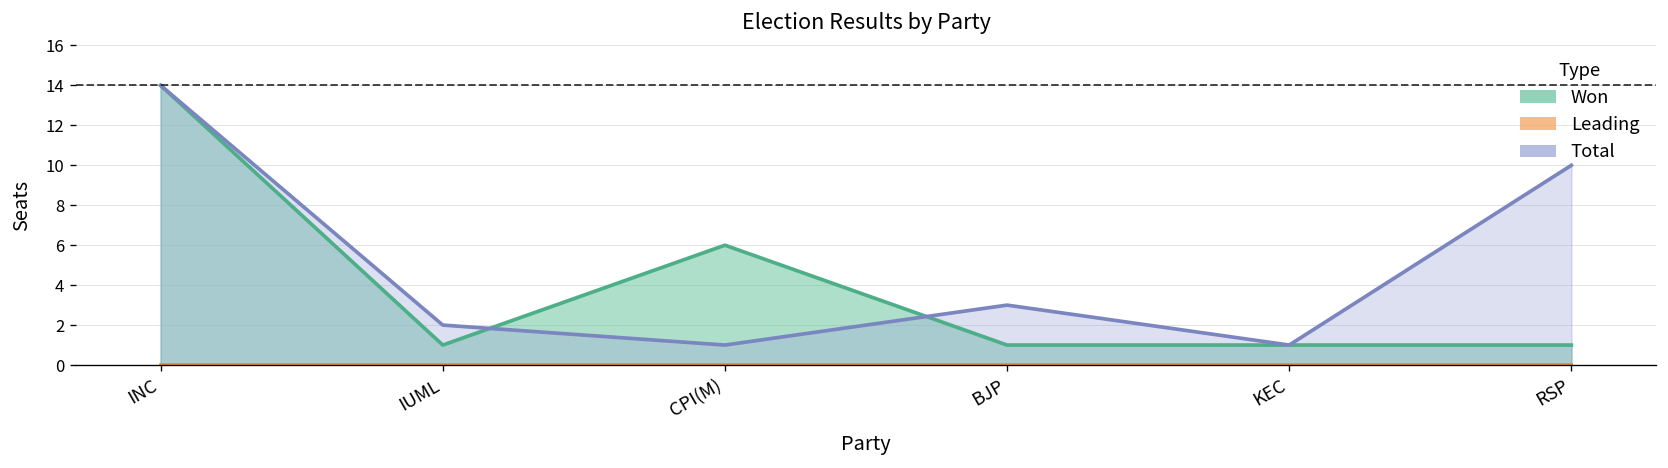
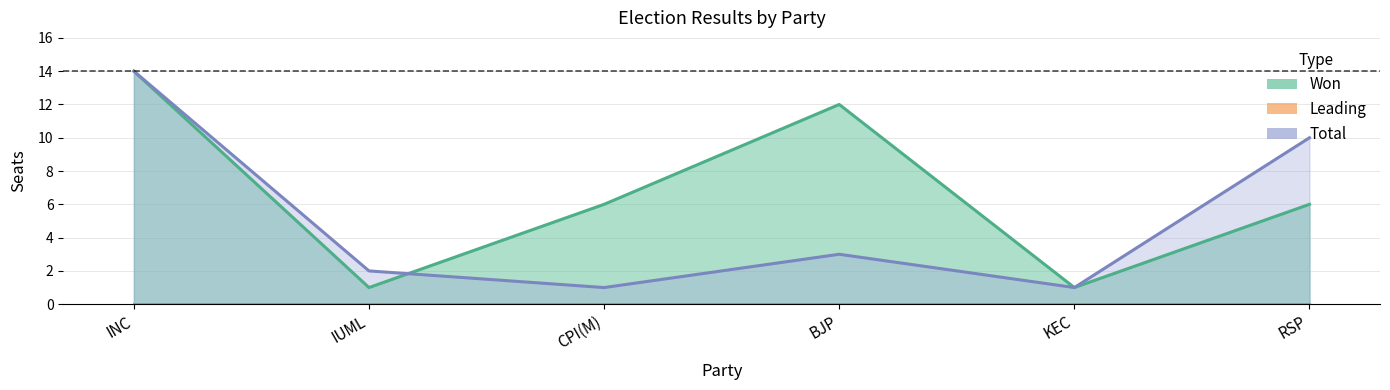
Won, BJP: 1 -> 12
Won, RSP: 1 -> 6
